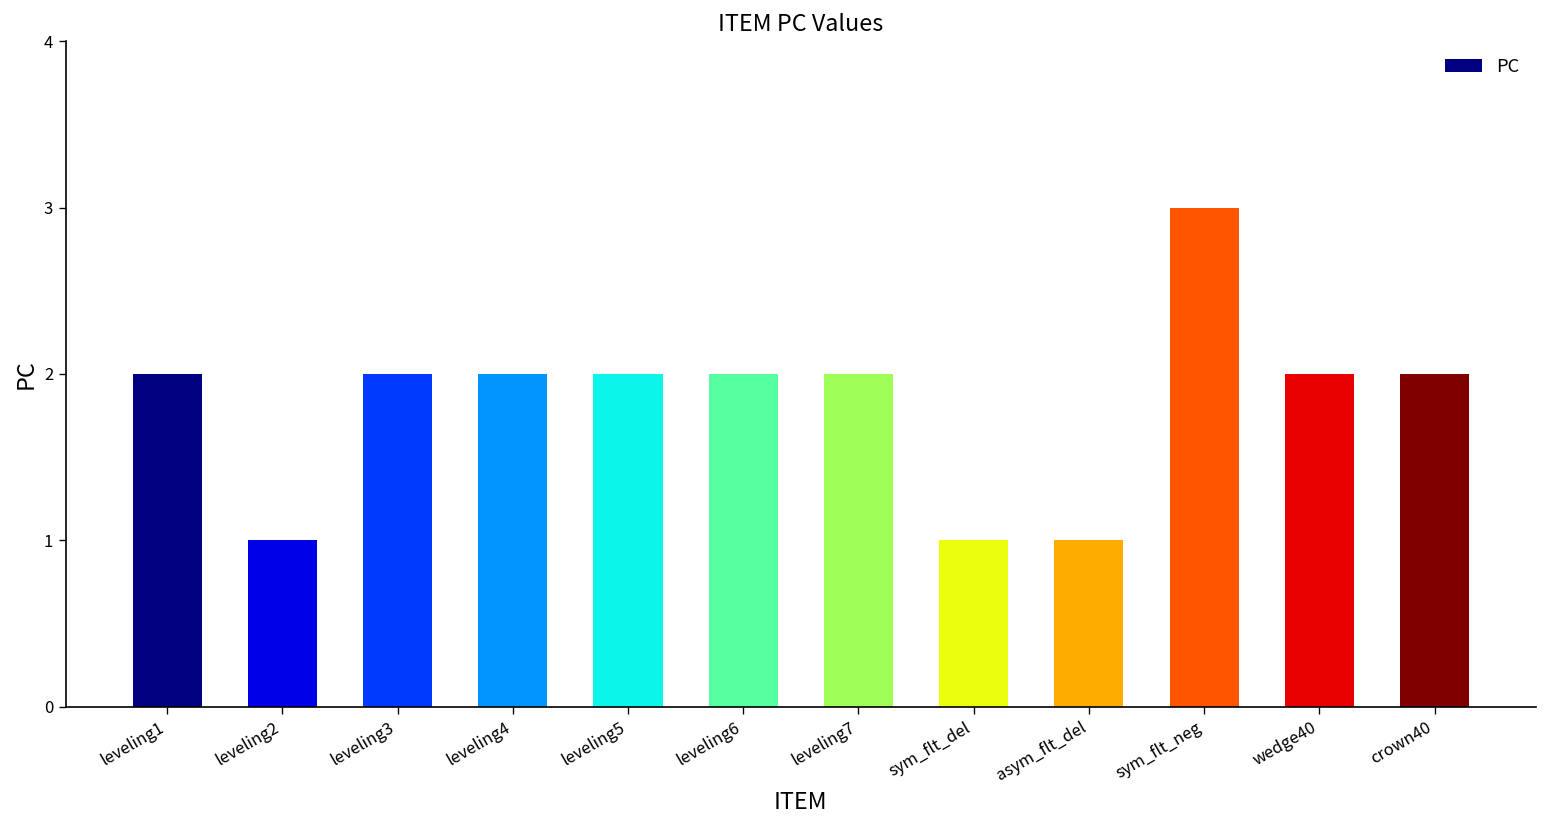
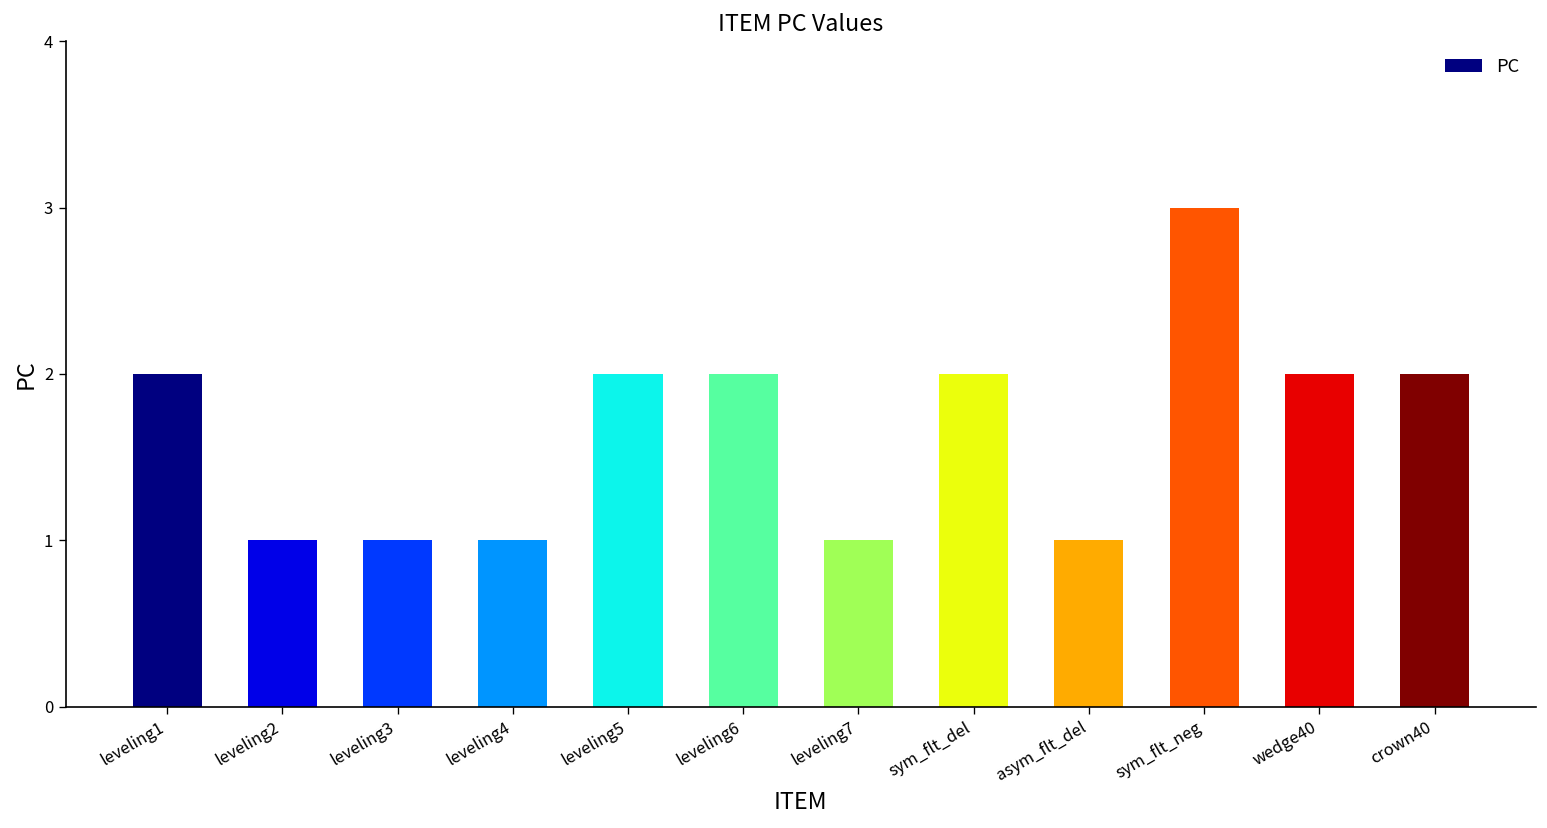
leveling3: 2 -> 1
leveling4: 2 -> 1
leveling7: 2 -> 1
sym_flt_del: 1 -> 2
